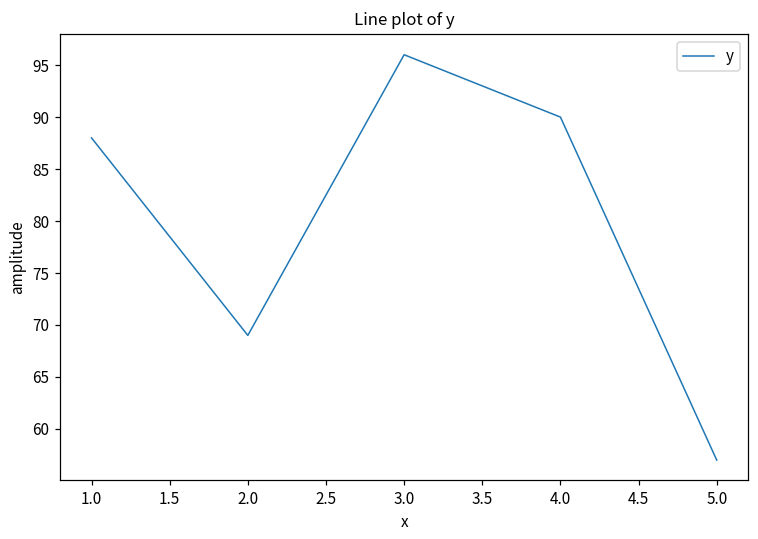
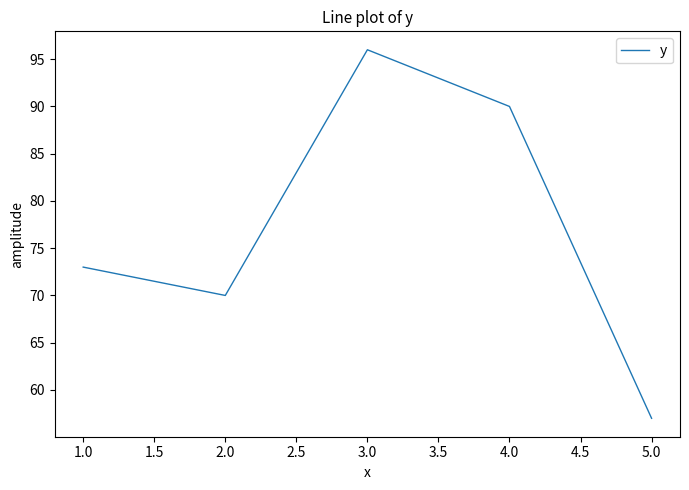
1.0: 88 -> 73
2.0: 69 -> 70
